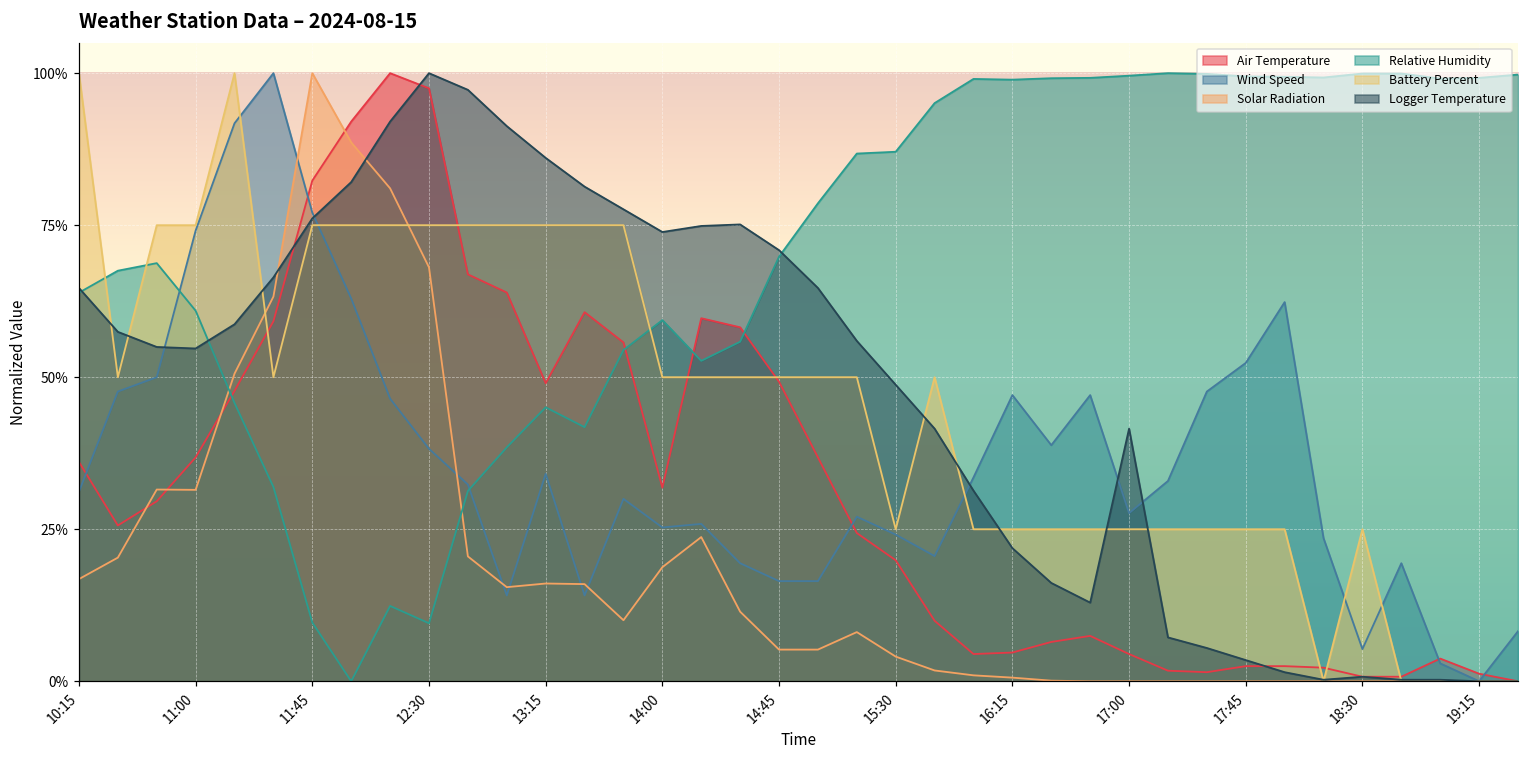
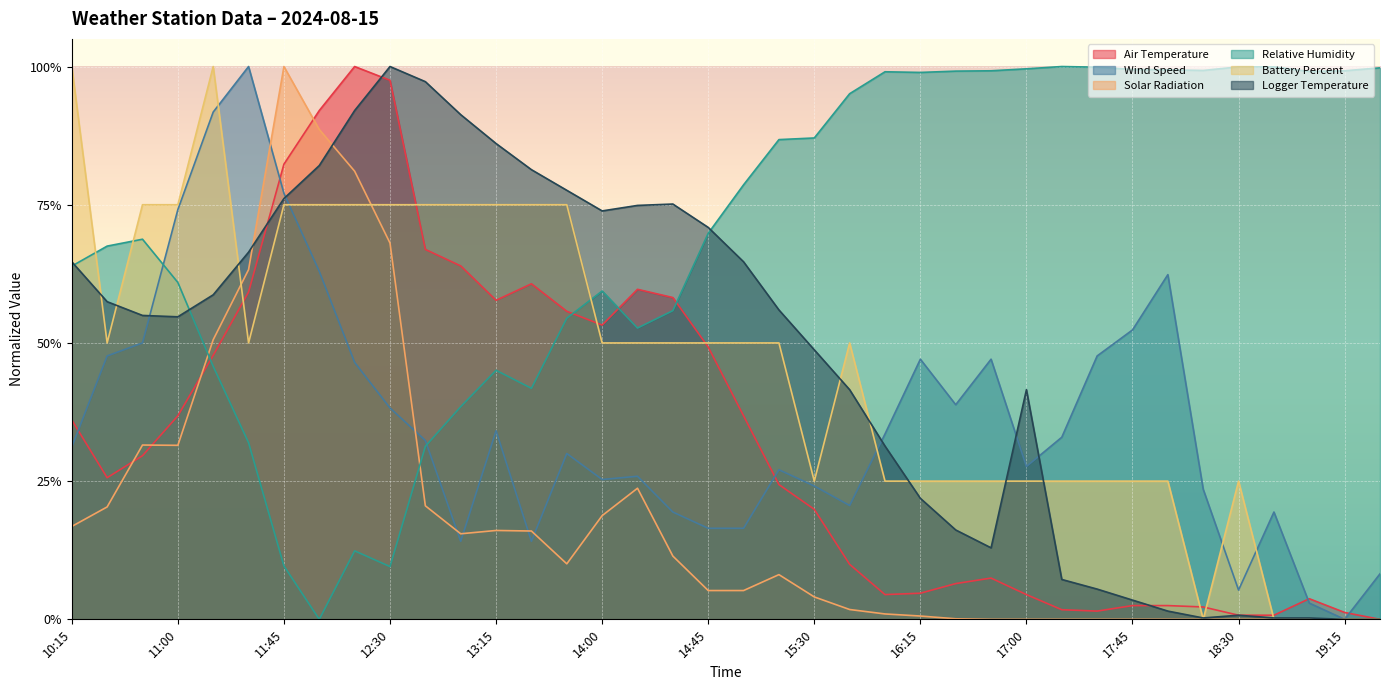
Air Temperature, 13:15: 49% -> 58%
Air Temperature, 14:00: 32% -> 53%
